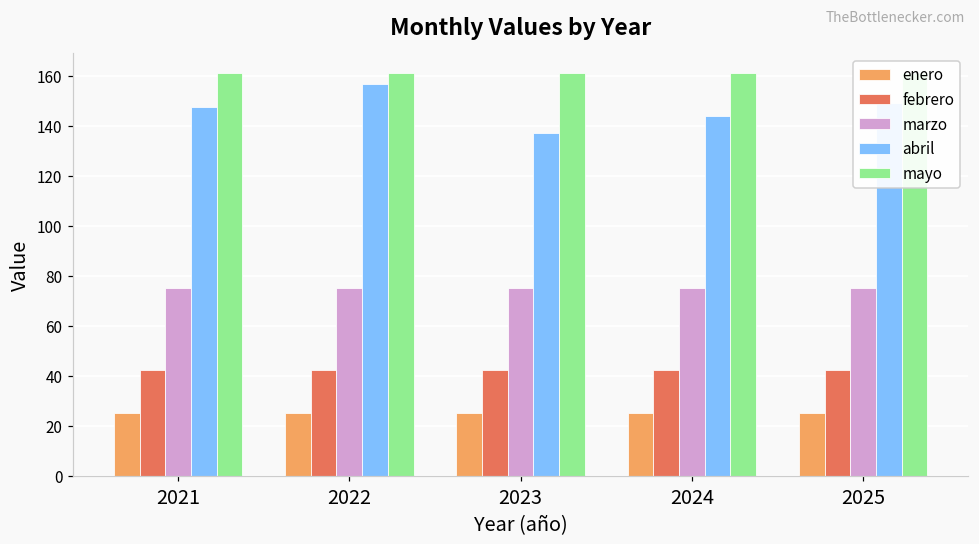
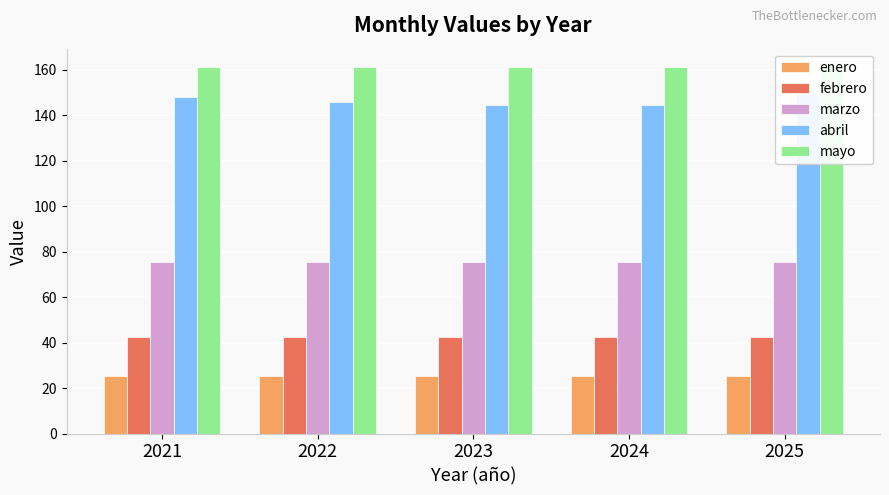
abril, 2022: 157 -> 146
abril, 2023: 137 -> 145
